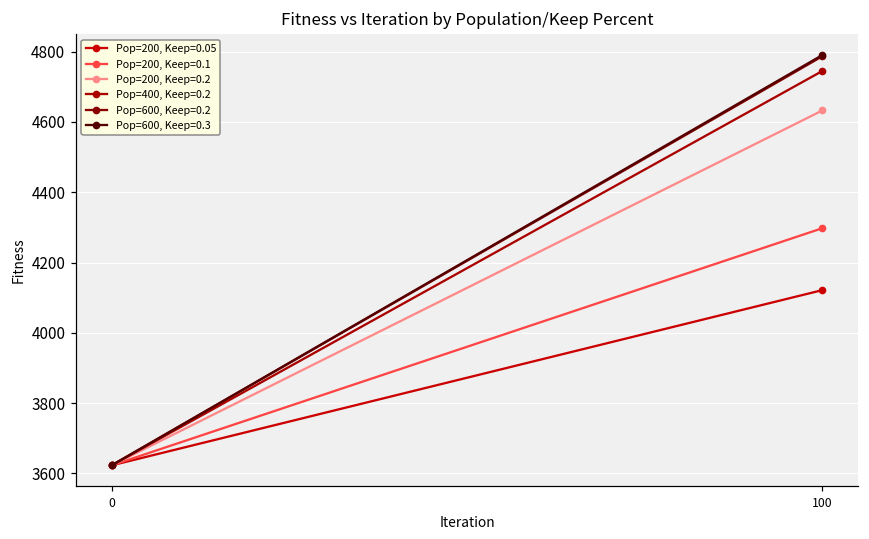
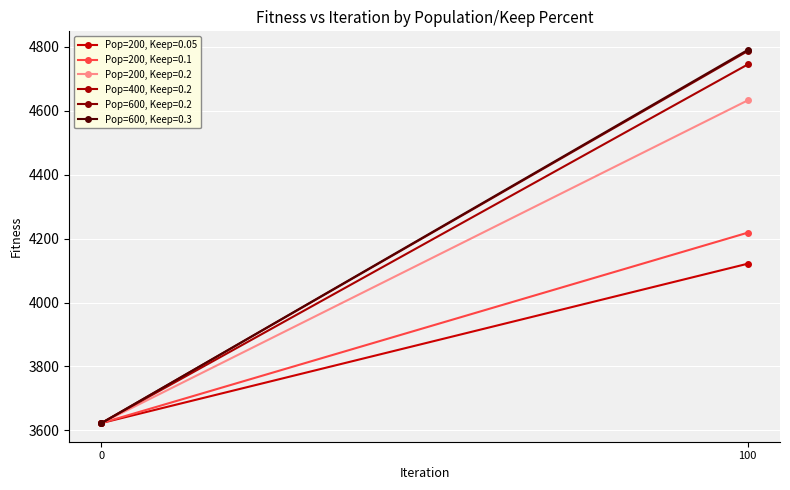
Pop=200, Keep=0.1, 100: 4300 -> 4220
